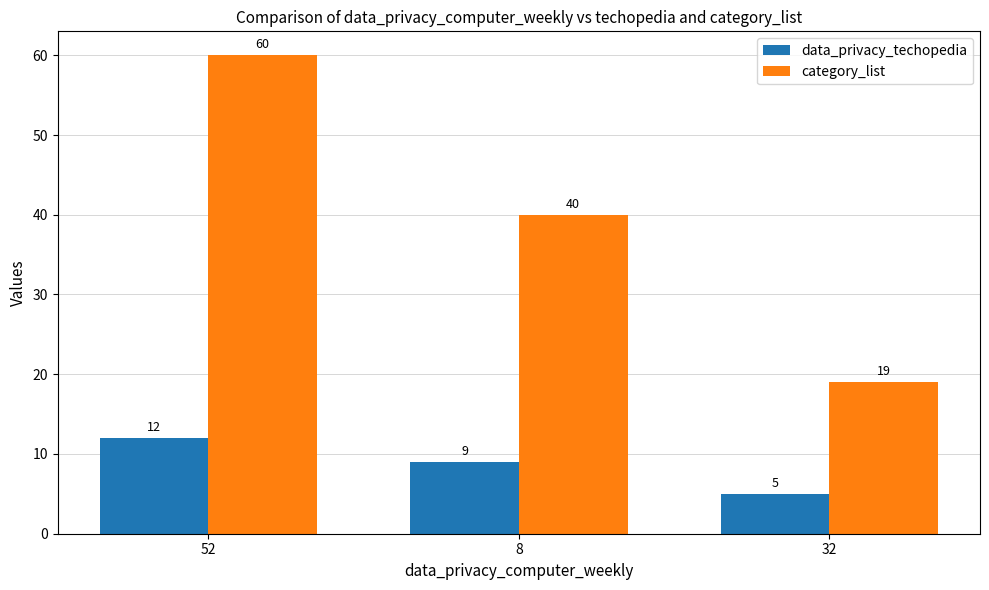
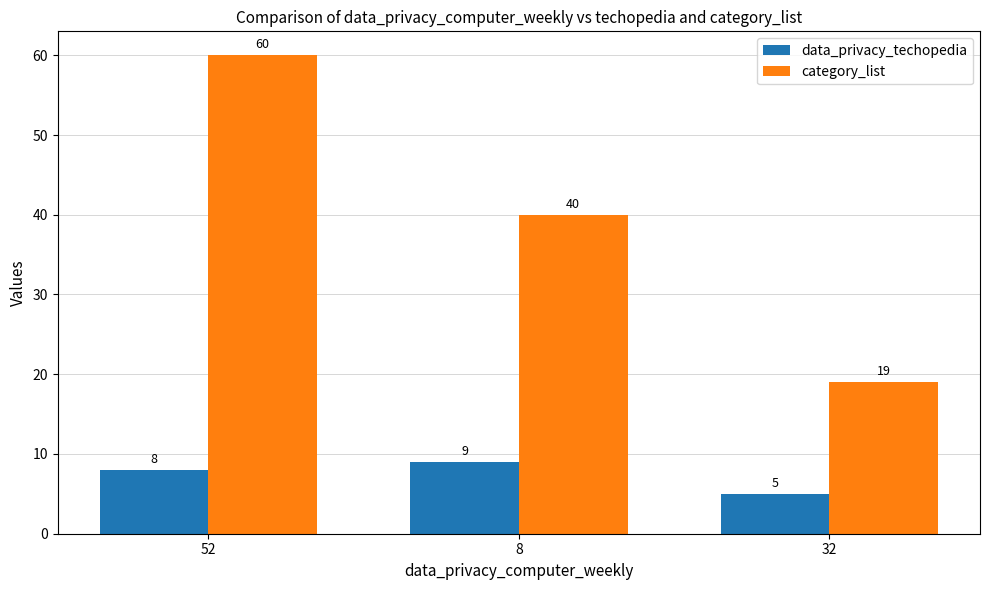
data_privacy_techopedia, 52: 12 -> 8
